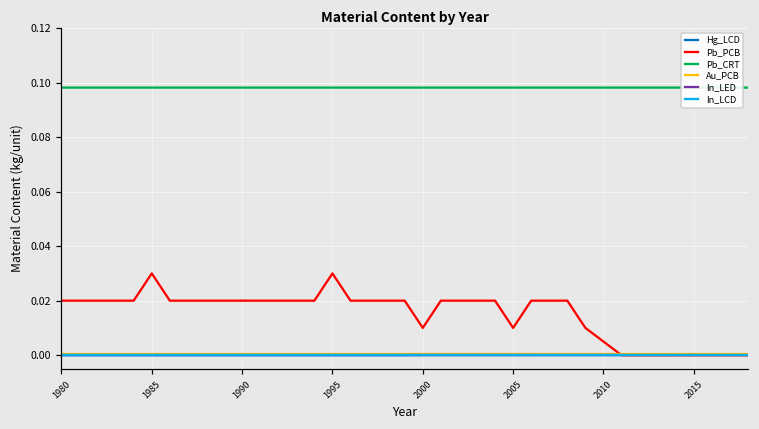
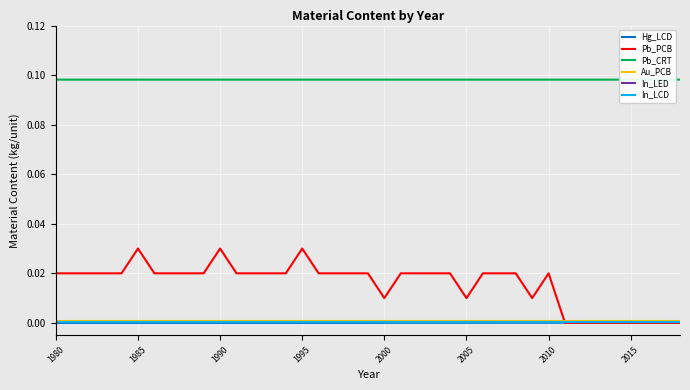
Pb_PCB, 1990: 0.02 -> 0.03
Pb_PCB, 2010: 0.005 -> 0.020
